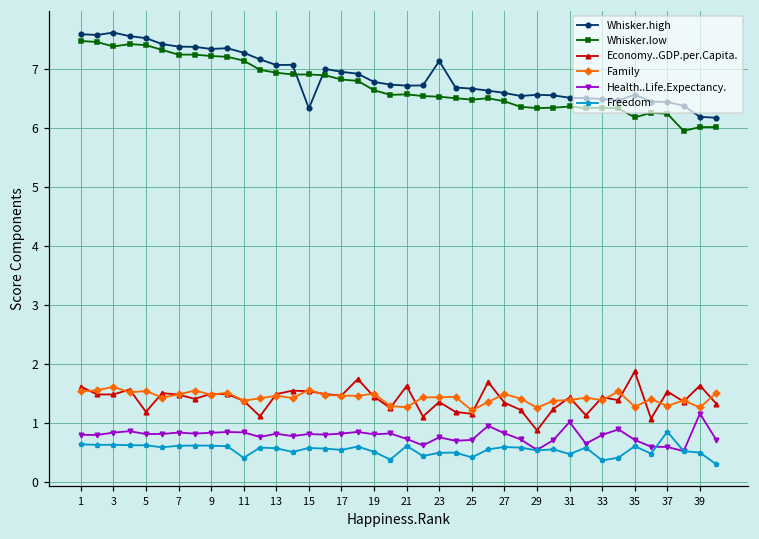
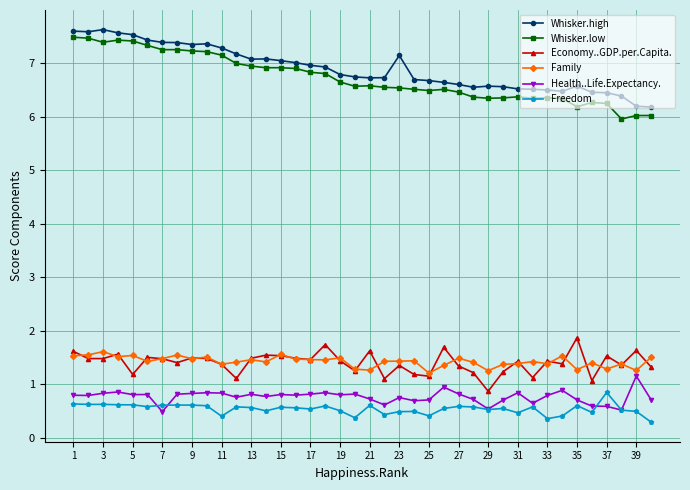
Health..Life.Expectancy., 7: 0.8 -> 0.5
Whisker.high, 15: 6.3 -> 7.0
Health..Life.Expectancy., 31: 1.0 -> 0.8
